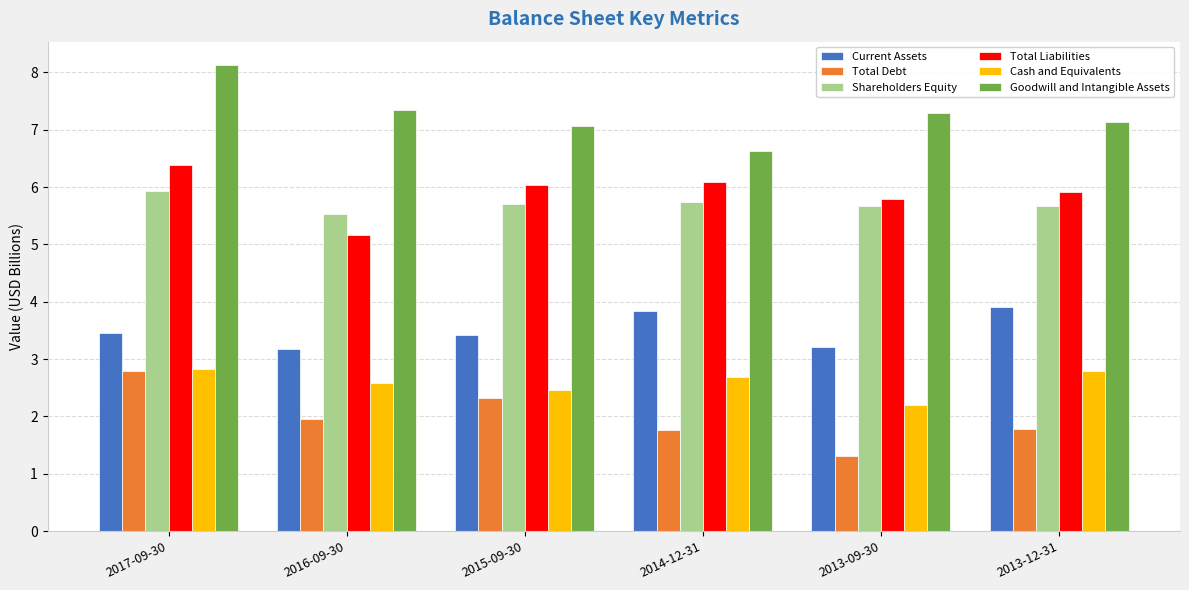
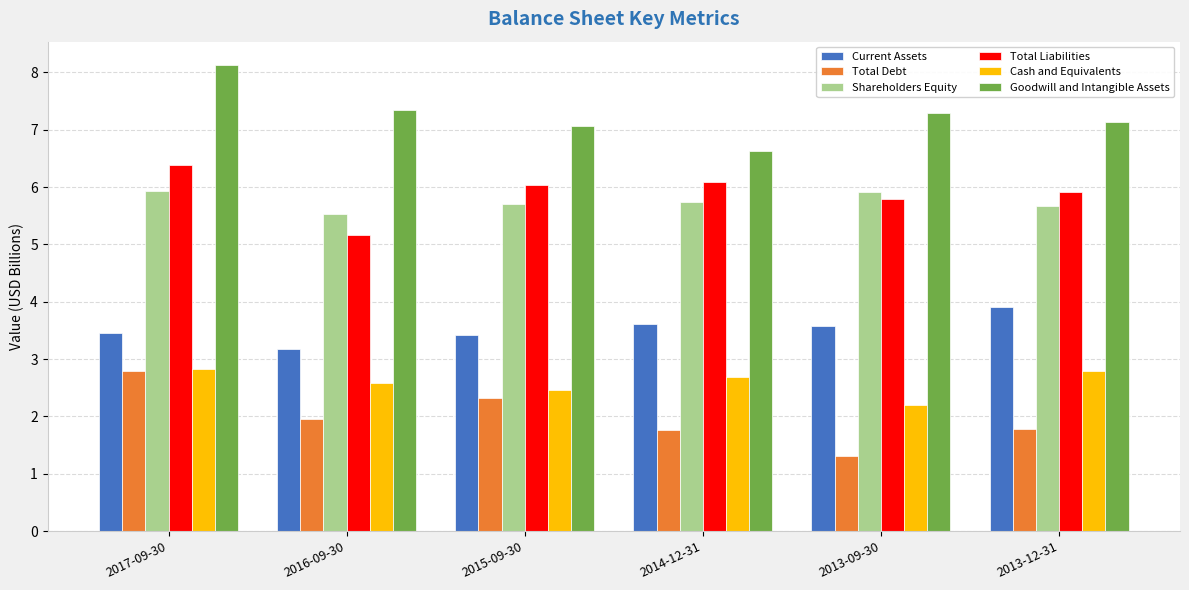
Current Assets, 2014-12-31: 3.8 -> 3.6
Current Assets, 2013-09-30: 3.2 -> 3.6
Shareholders Equity, 2013-09-30: 5.7 -> 5.9
